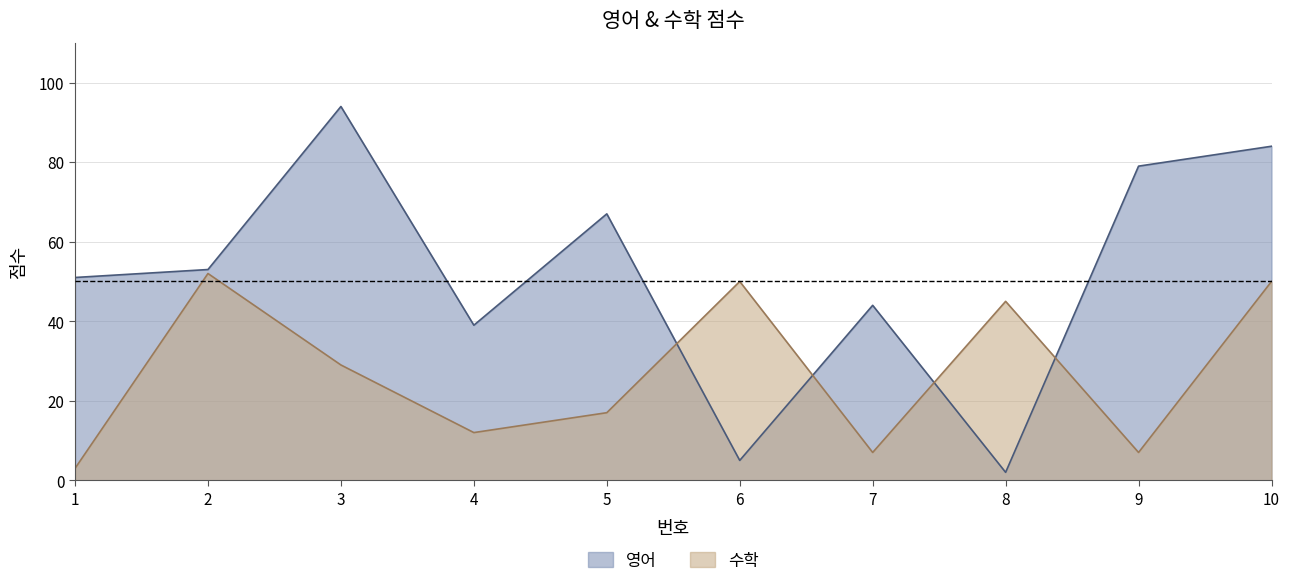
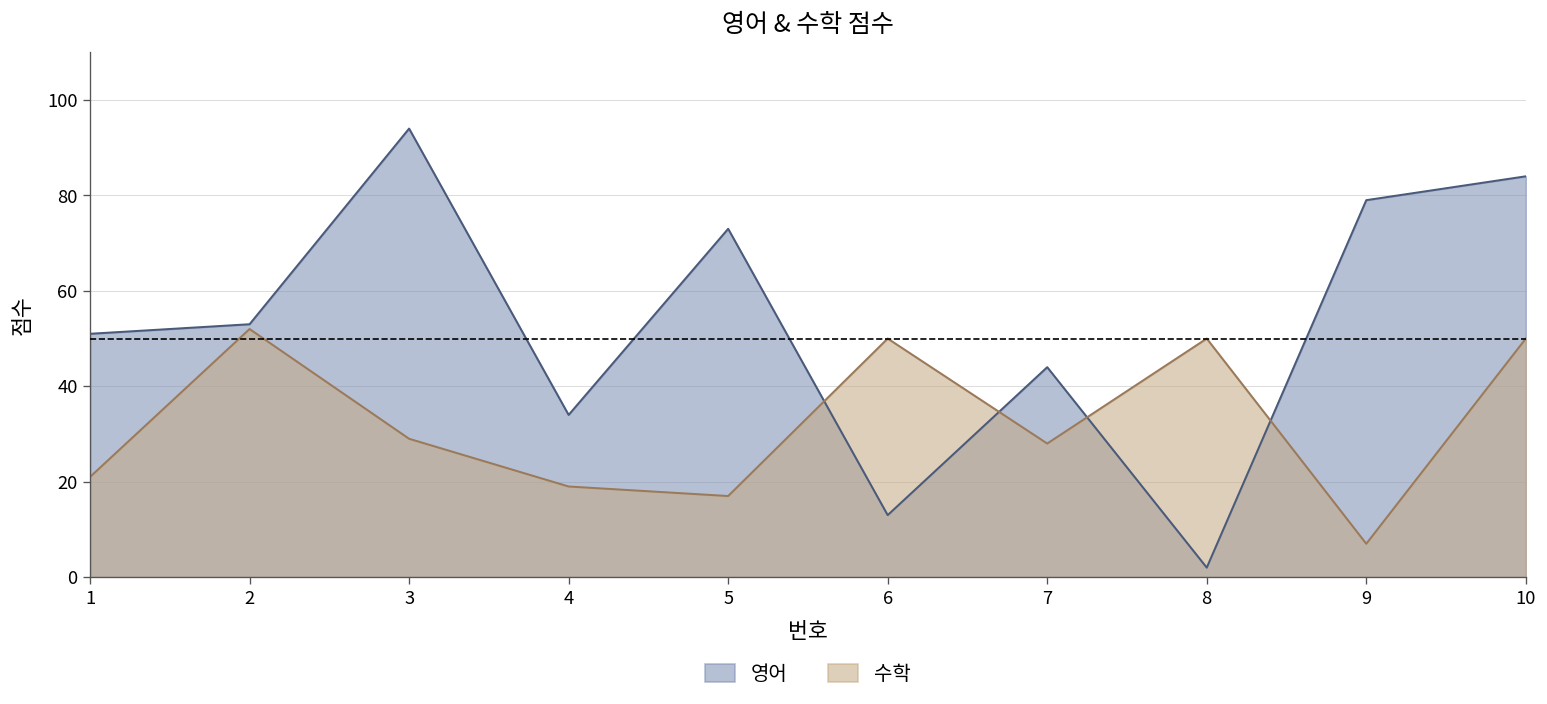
수학, 1: 3 -> 21
영어, 4: 39 -> 34
수학, 4: 12 -> 19
영어, 5: 67 -> 73
영어, 6: 5 -> 13
수학, 7: 7 -> 28
수학, 8: 45 -> 50
